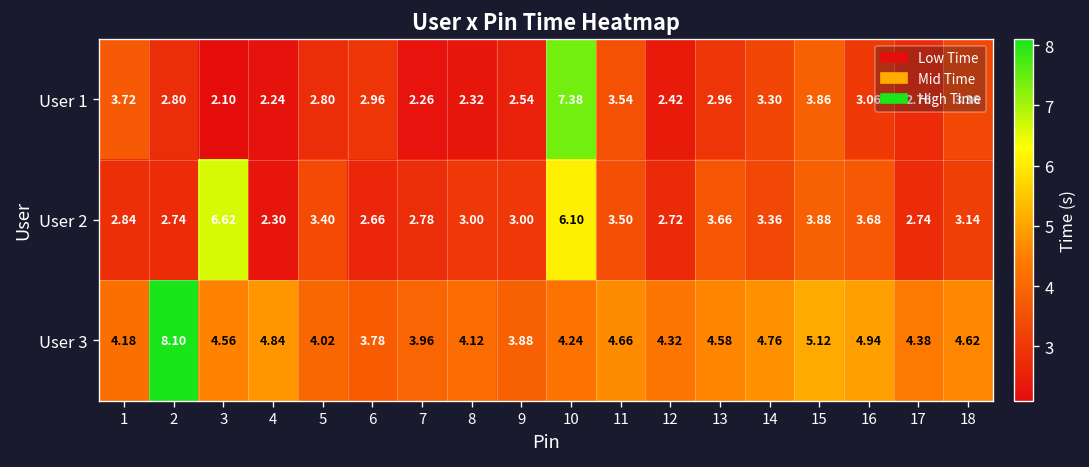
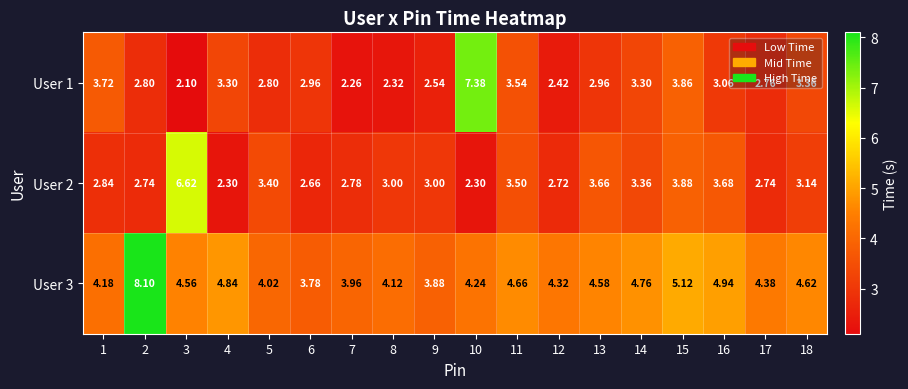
User 1, 4: 2.24 -> 3.30
User 2, 10: 6.10 -> 2.30
